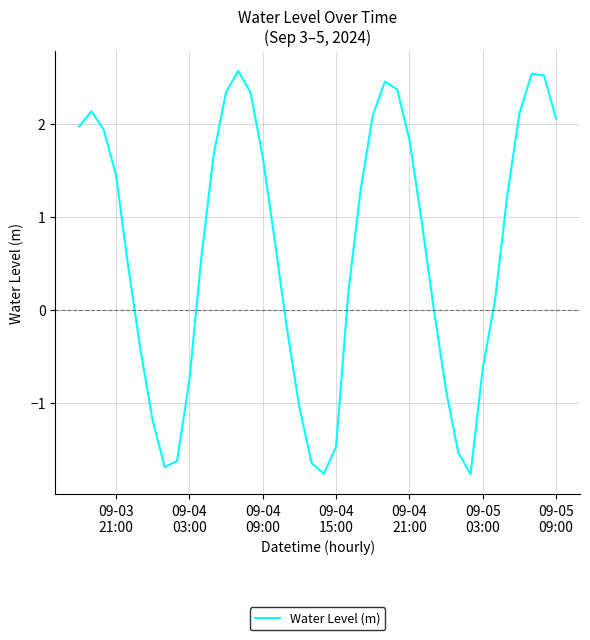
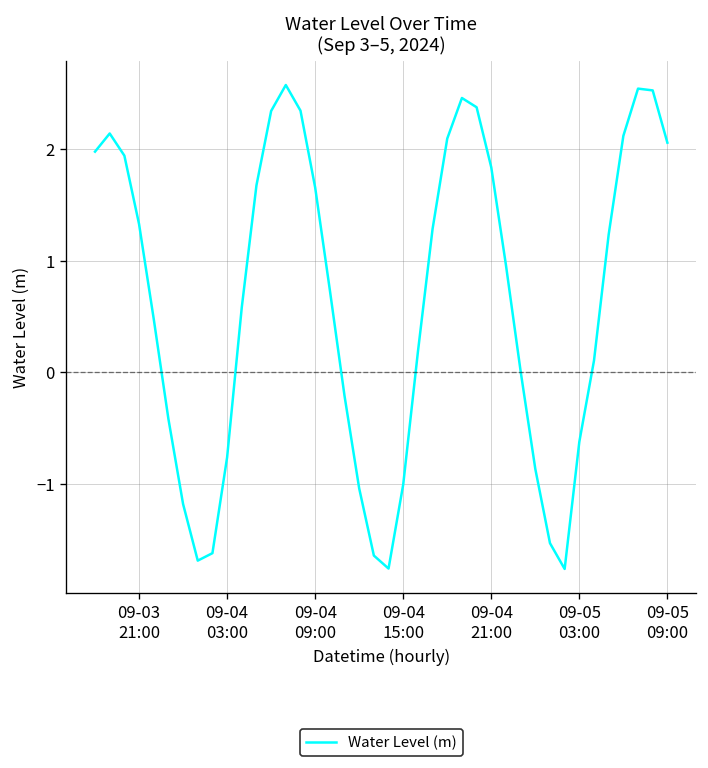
09-03 21:00: 1.5 -> 1.3
09-04 15:00: -1.5 -> -1.0
